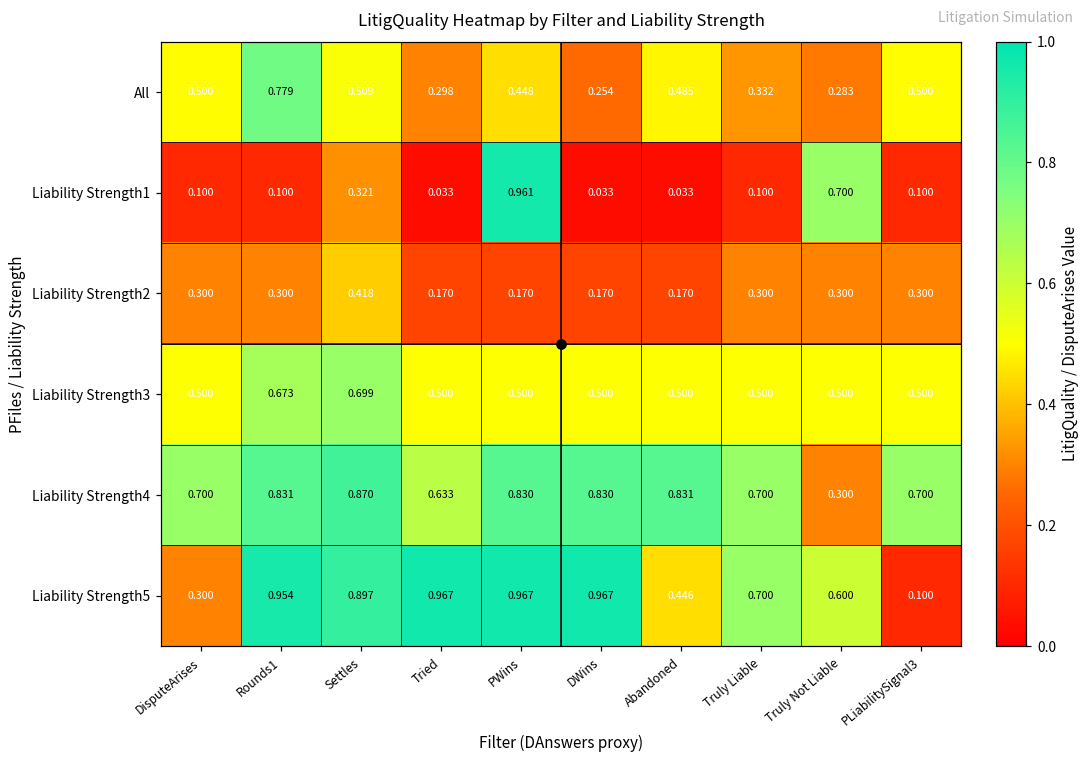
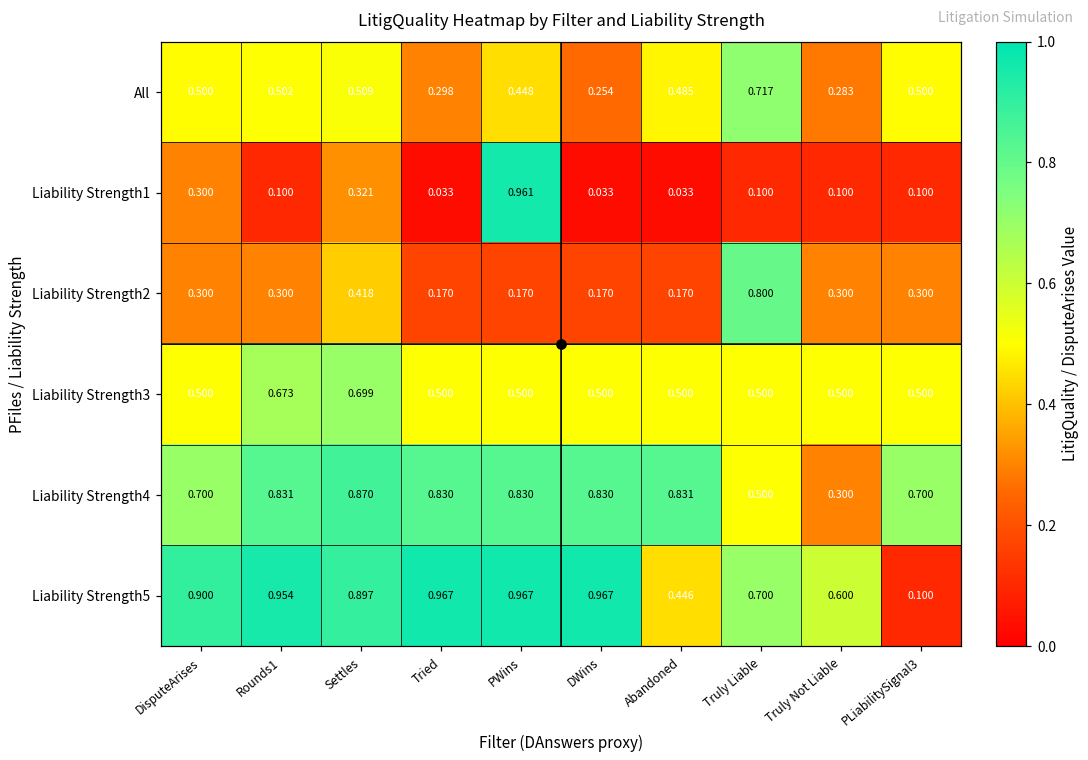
All, Rounds1: 0.779 -> 0.502
All, Truly Liable: 0.332 -> 0.717
Liability Strength1, DisputeArises: 0.100 -> 0.300
Liability Strength1, Truly Not Liable: 0.700 -> 0.100
Liability Strength2, Truly Liable: 0.300 -> 0.800
Liability Strength4, Tried: 0.633 -> 0.830
Liability Strength4, Truly Liable: 0.700 -> 0.500
Liability Strength5, DisputeArises: 0.300 -> 0.900
